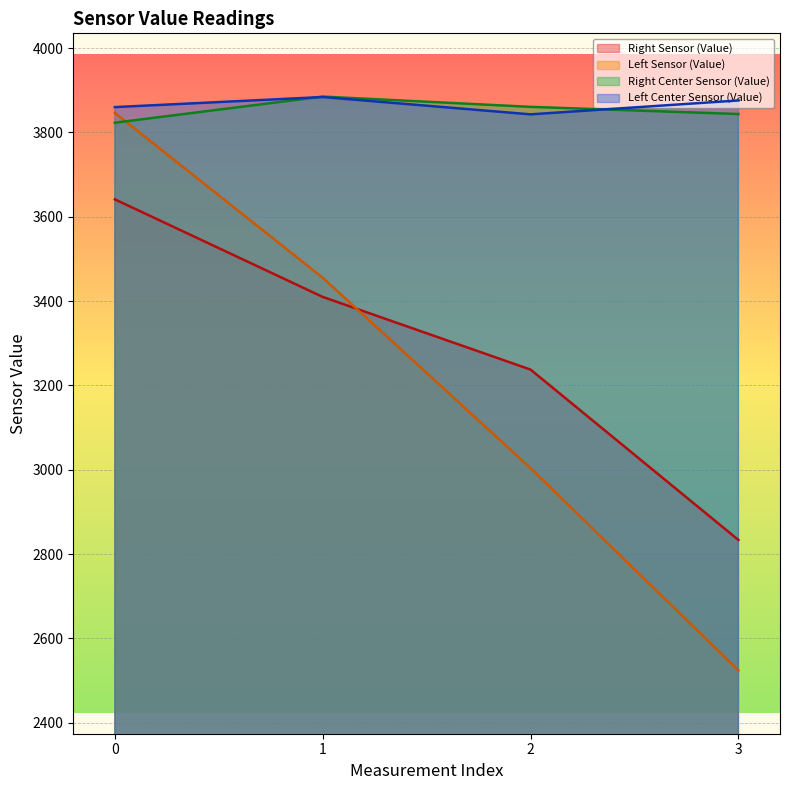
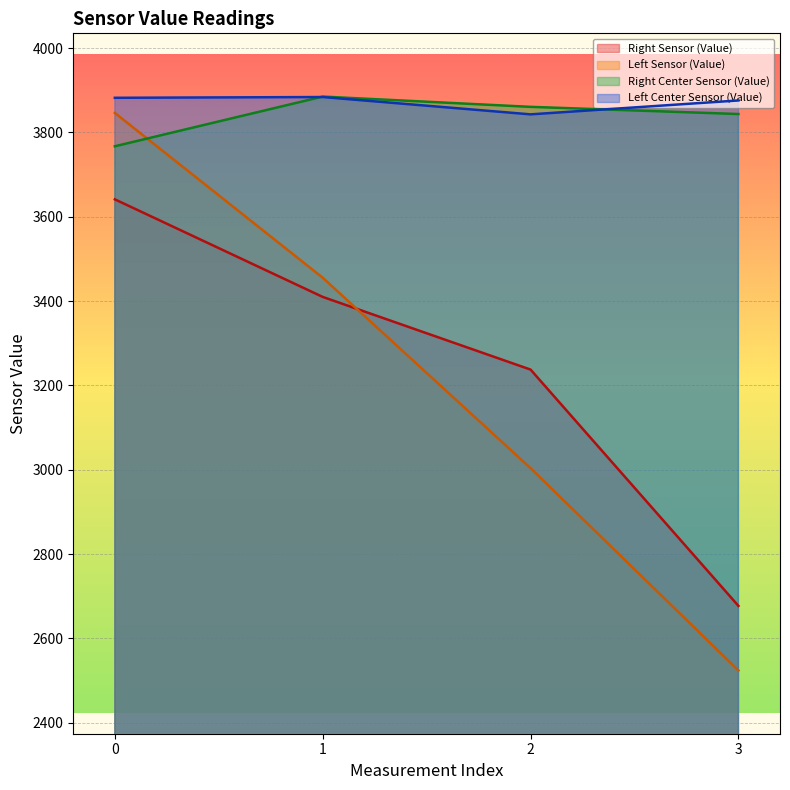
Right Center Sensor (Value), 0: 3820 -> 3770
Left Center Sensor (Value), 0: 3860 -> 3880
Right Sensor (Value), 3: 2830 -> 2680
